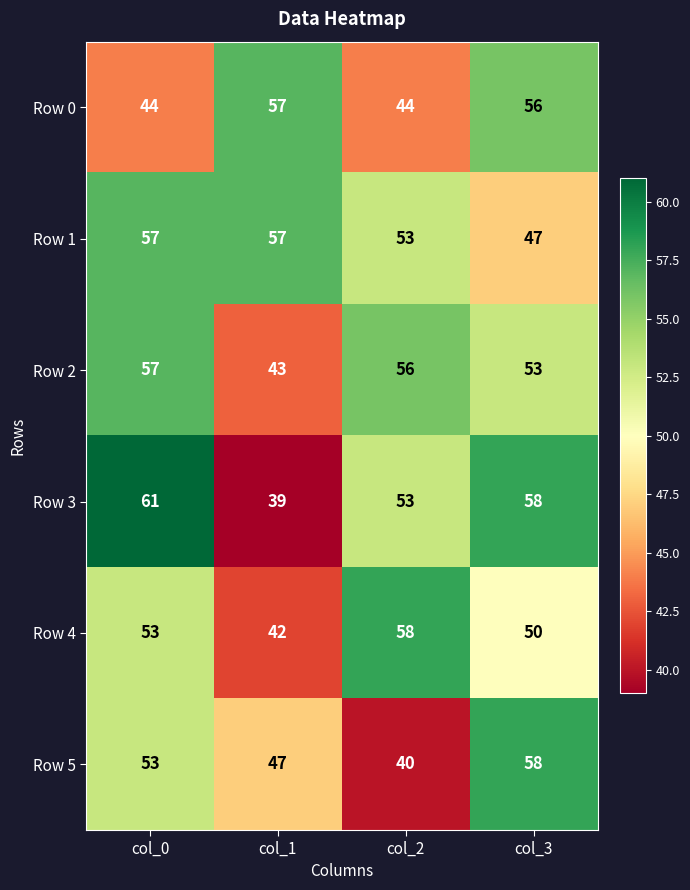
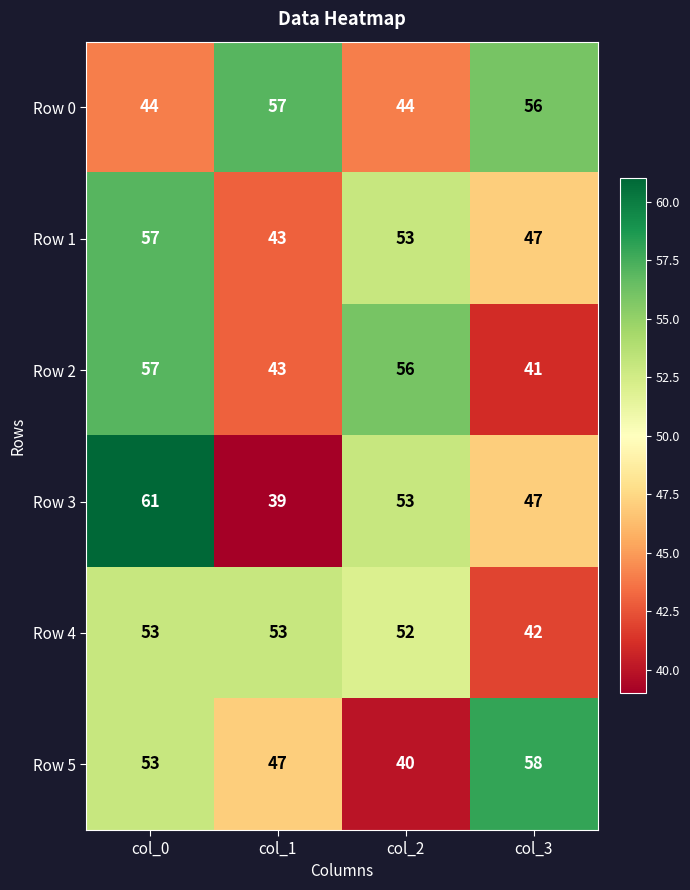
Row 1, col_1: 57 -> 43
Row 2, col_3: 53 -> 41
Row 3, col_3: 58 -> 47
Row 4, col_1: 42 -> 53
Row 4, col_2: 58 -> 52
Row 4, col_3: 50 -> 42
